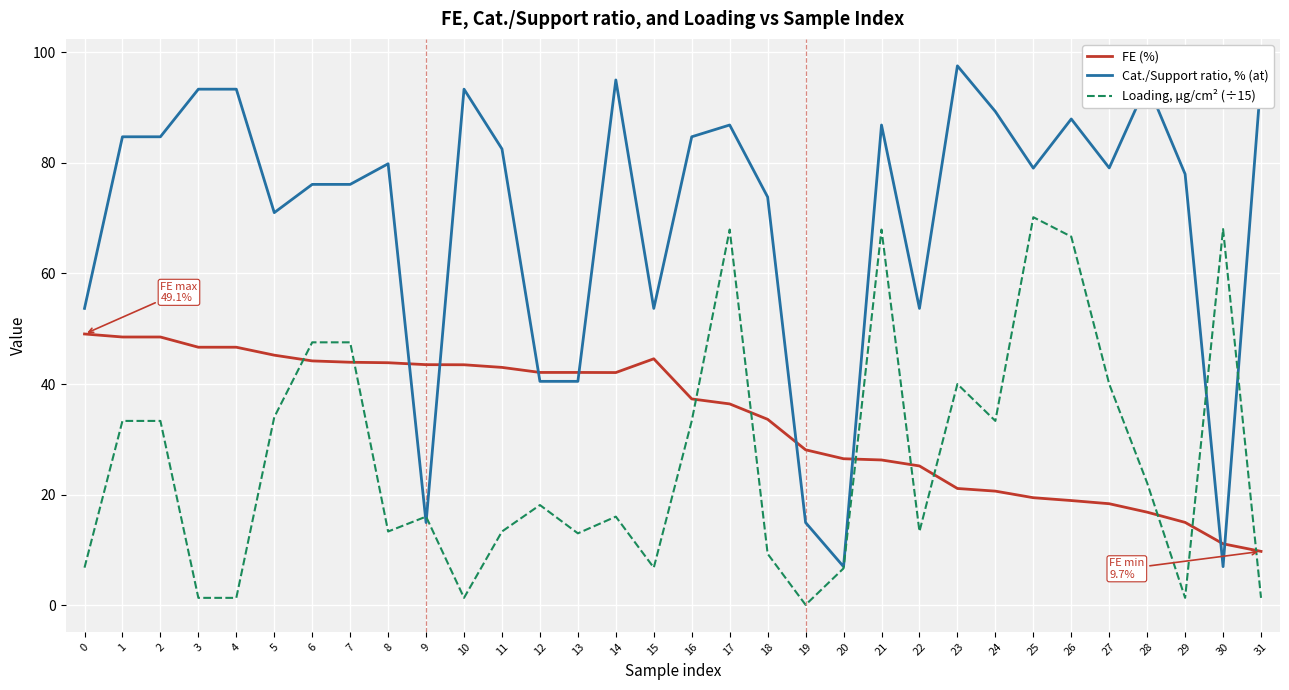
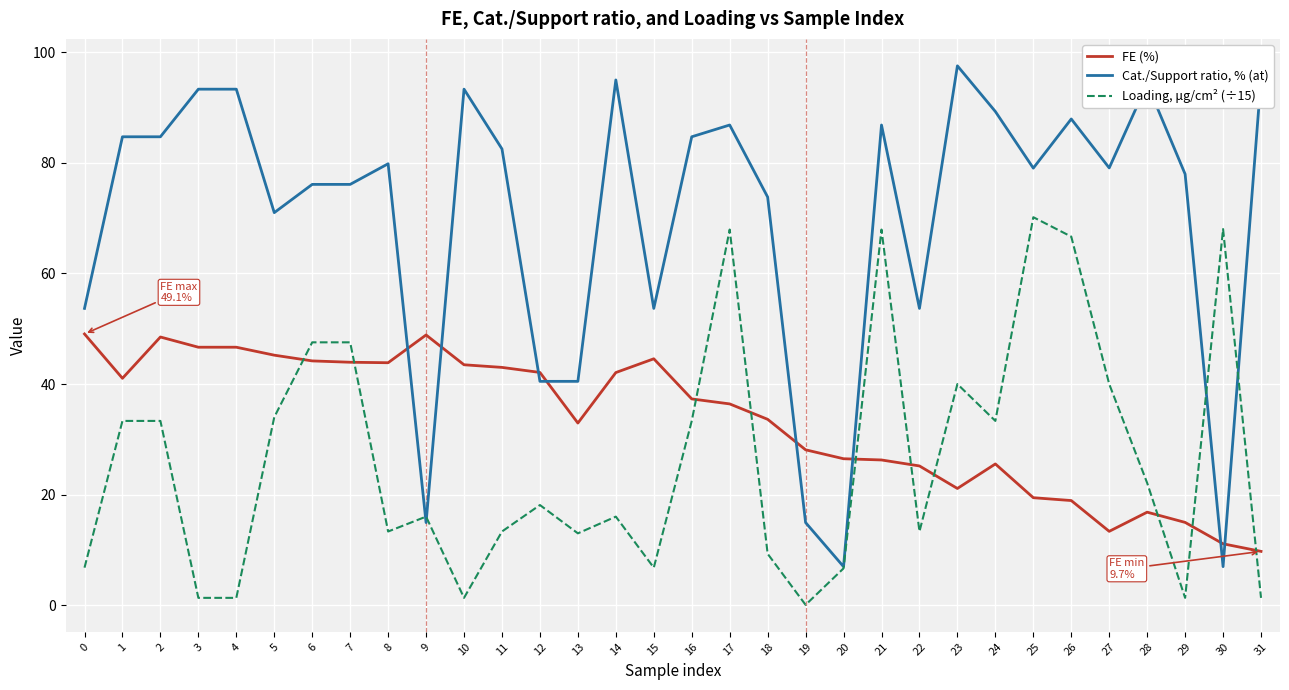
FE (%), 1: 49 -> 41
FE (%), 9: 44 -> 49
FE (%), 13: 42 -> 33
FE (%), 24: 21 -> 26
FE (%), 27: 18 -> 13
